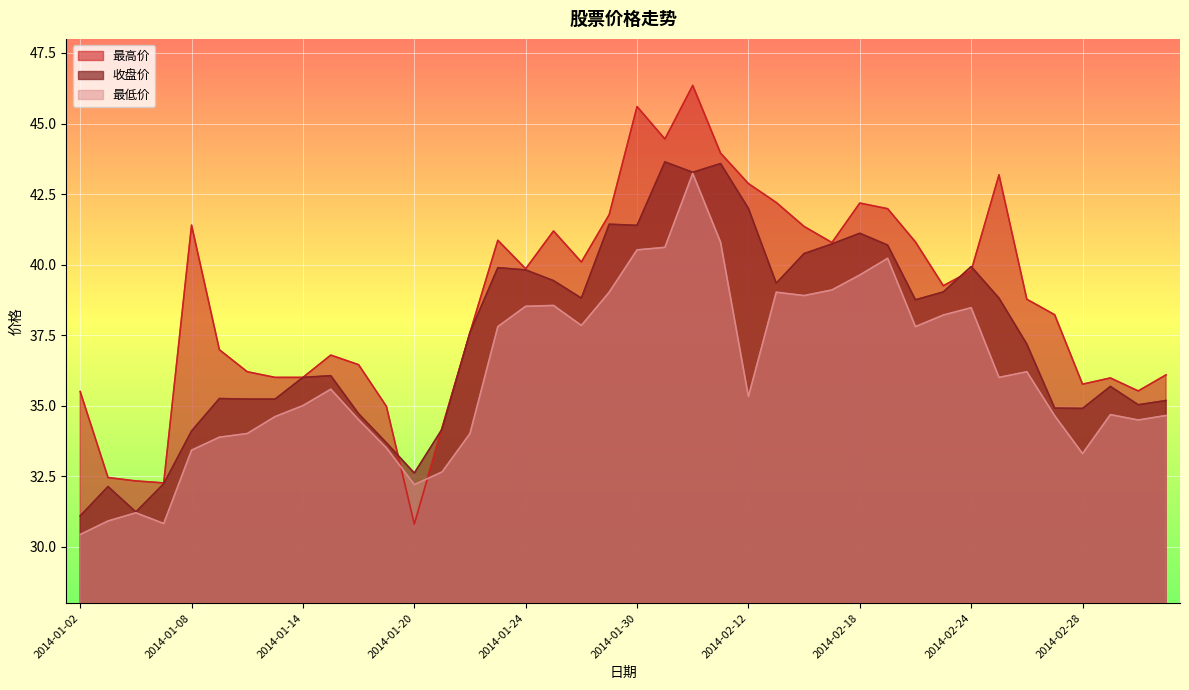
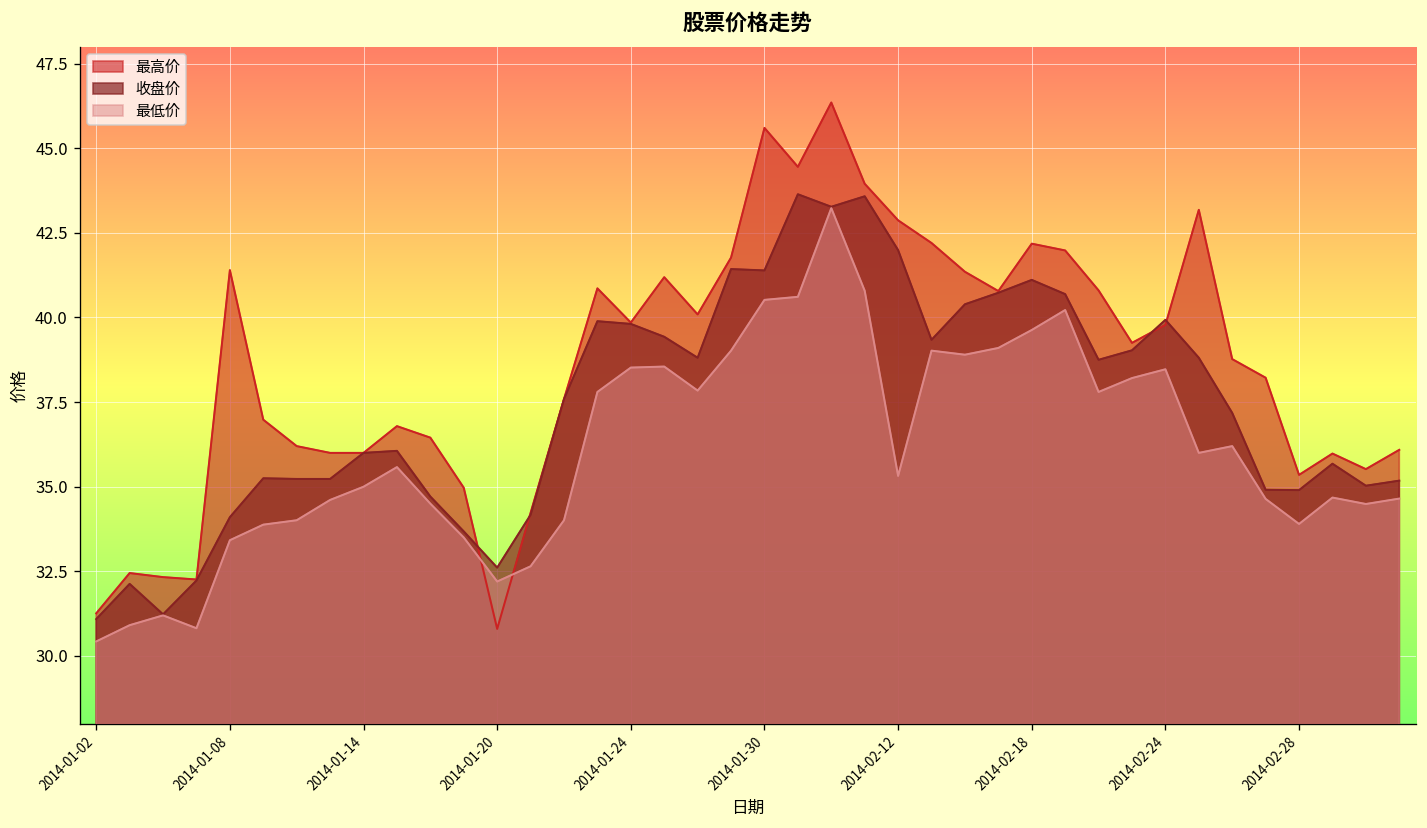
最高价, 2014-01-02: 35.5 -> 31.3
最高价, 2014-02-28: 35.8 -> 35.4
最低价, 2014-02-28: 33.3 -> 33.9
